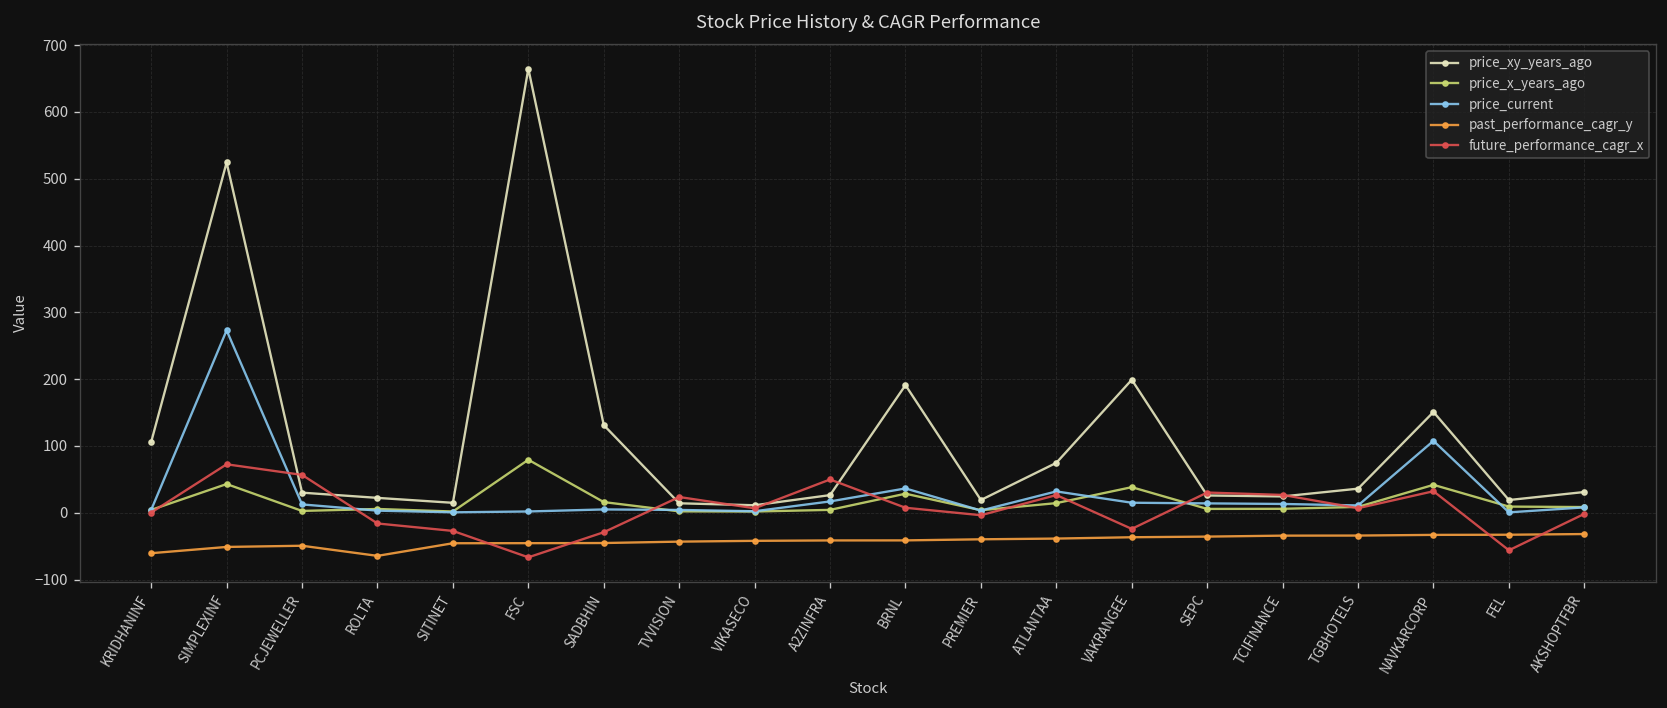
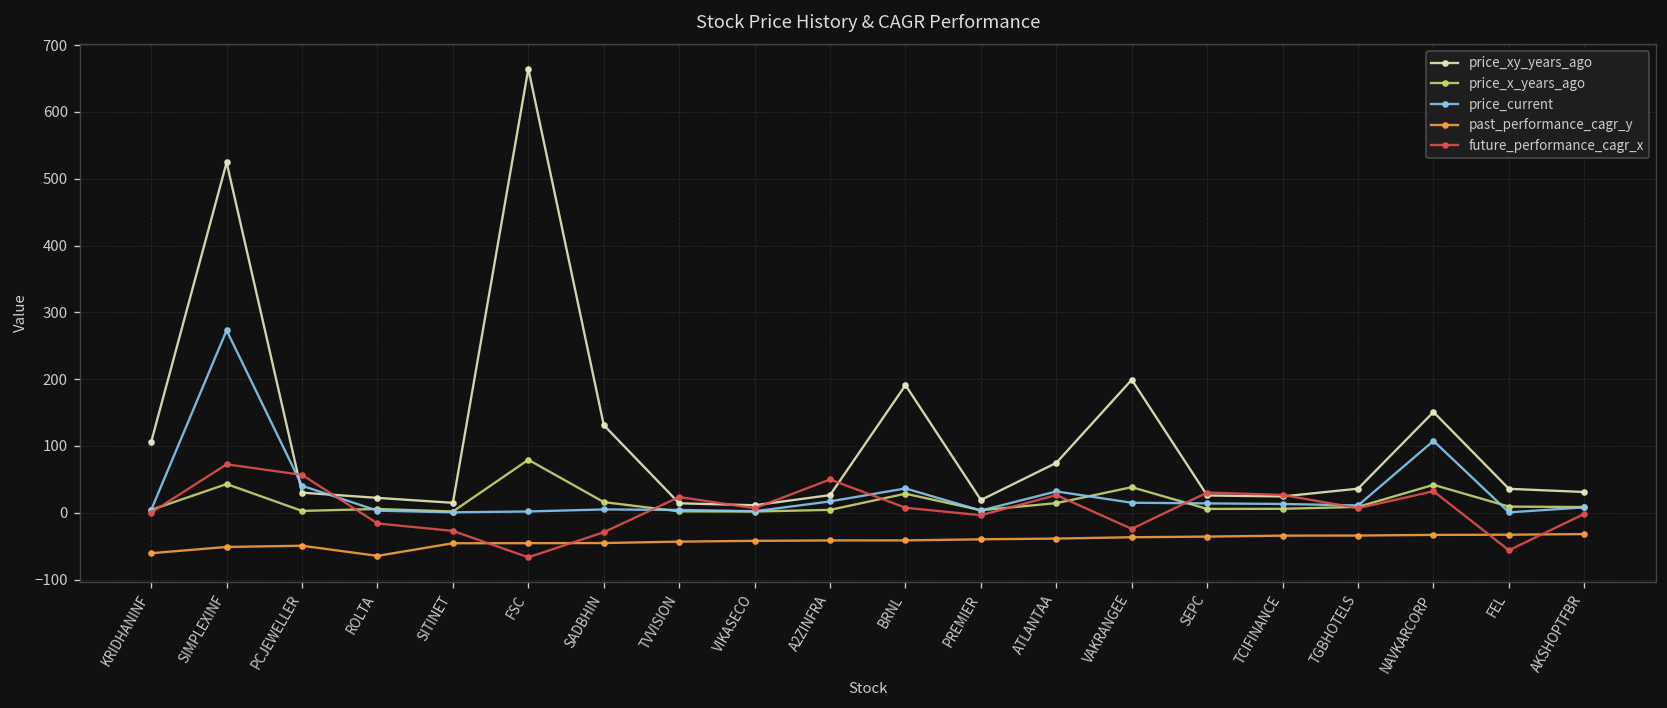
price_current, PCJEWELLER: 10 -> 40
price_xy_years_ago, FEL: 20 -> 40
